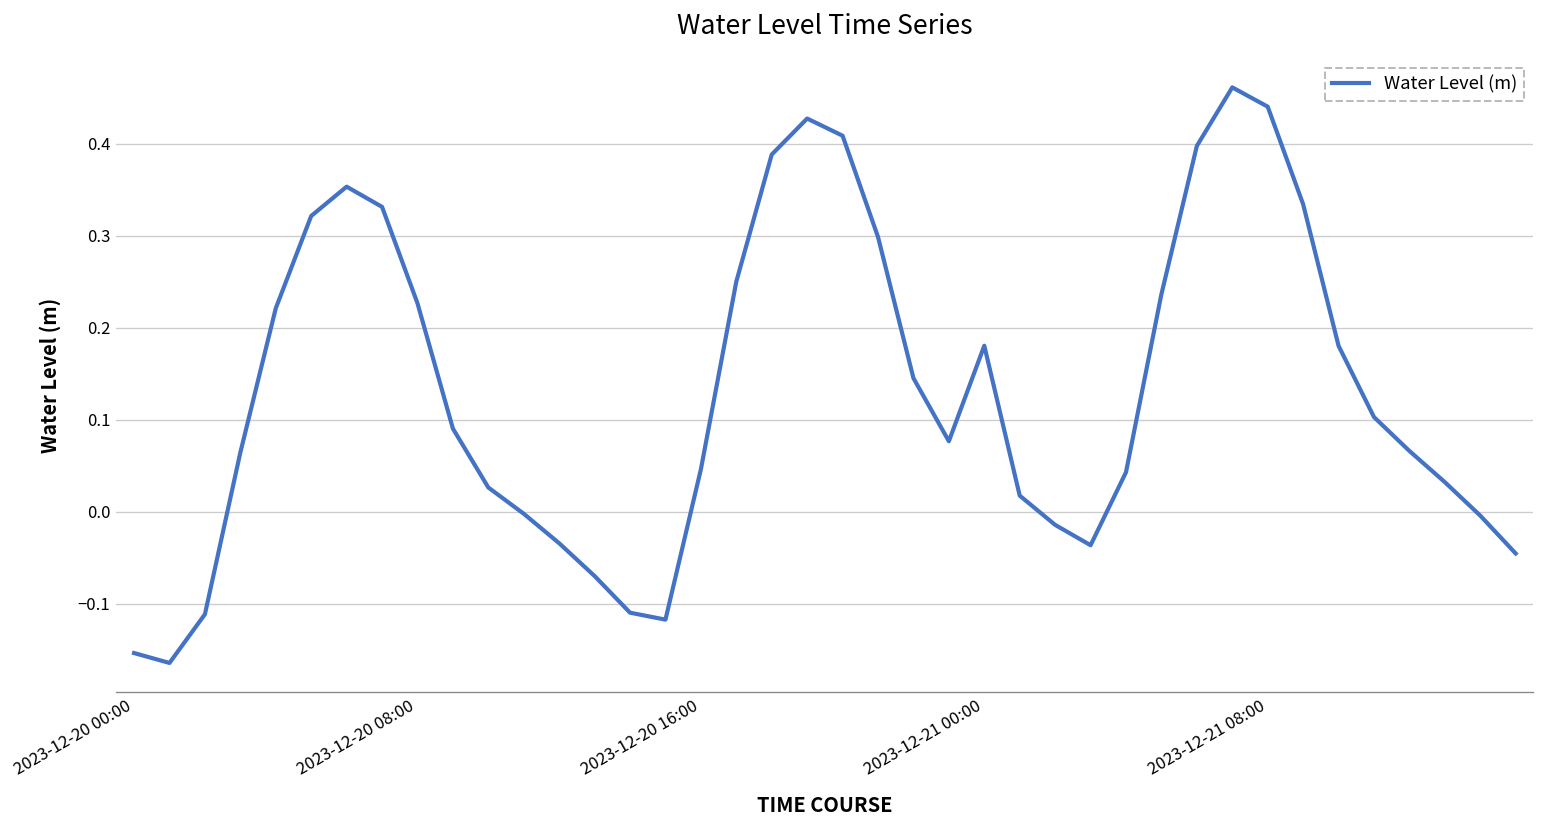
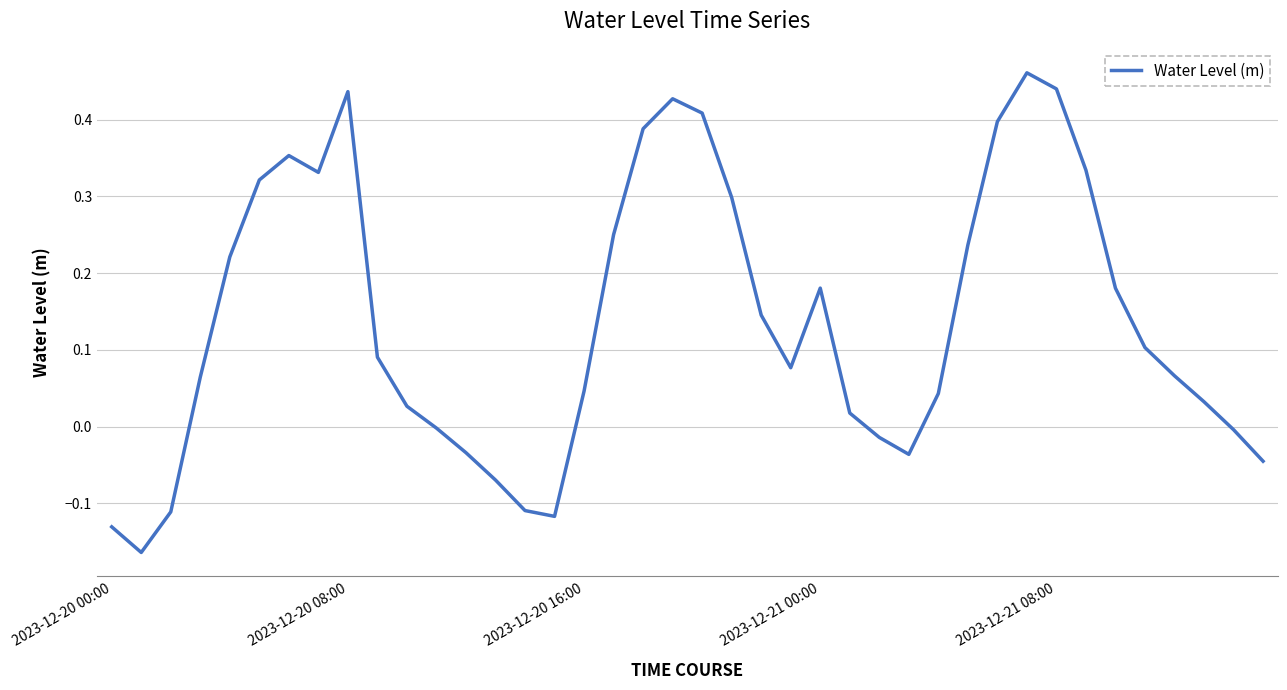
2023-12-20 00:00: -0.15 -> -0.13
2023-12-20 08:00: 0.23 -> 0.44
